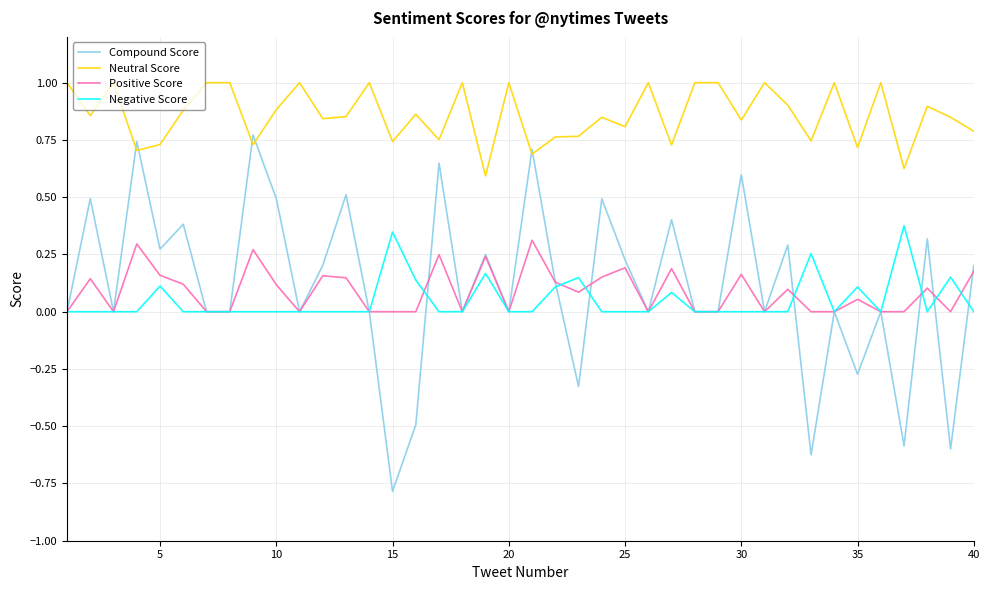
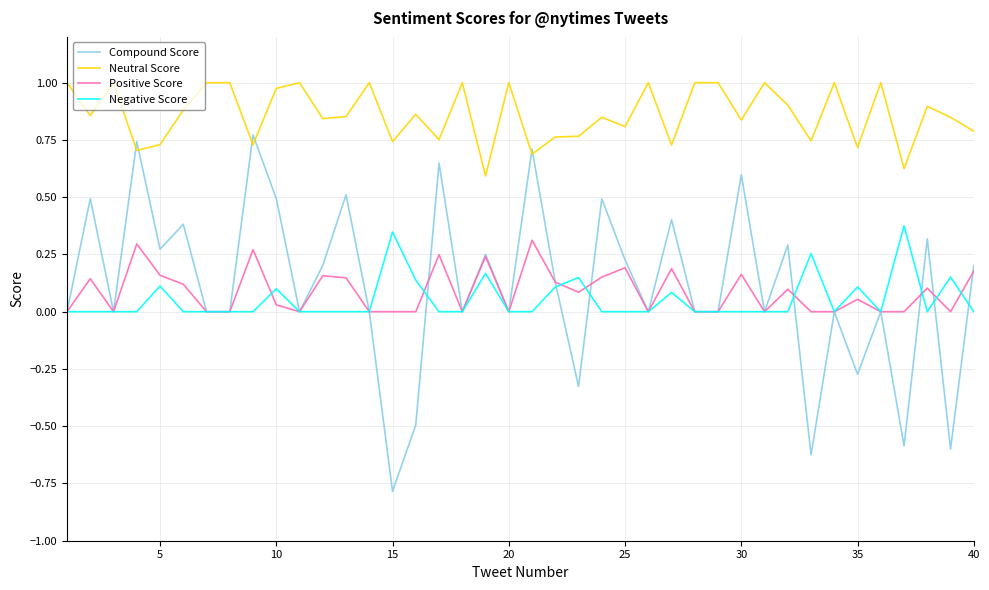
Neutral Score, 10: 0.88 -> 0.98
Positive Score, 10: 0.12 -> 0.03
Negative Score, 10: 0.0 -> 0.1
